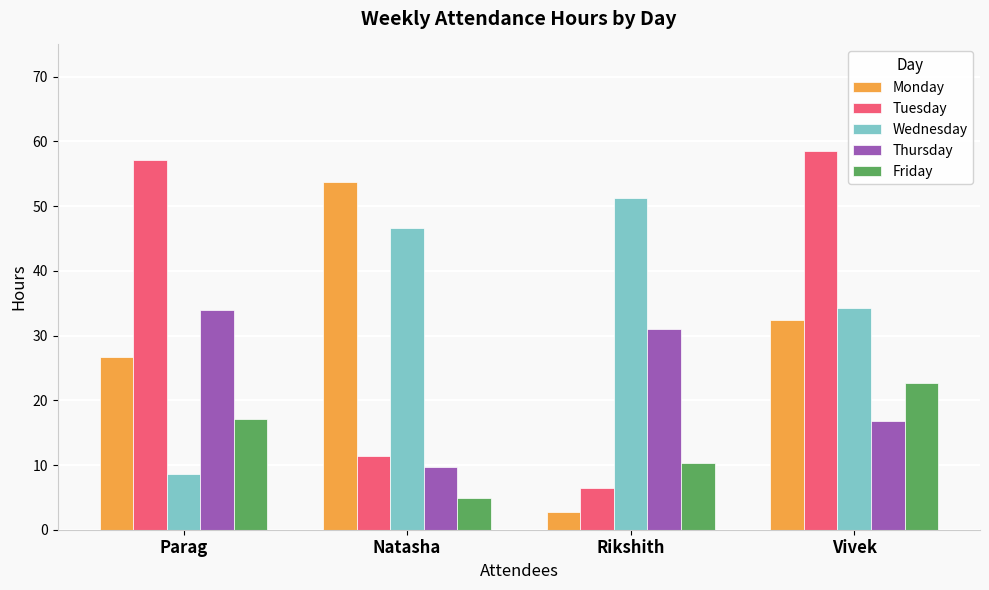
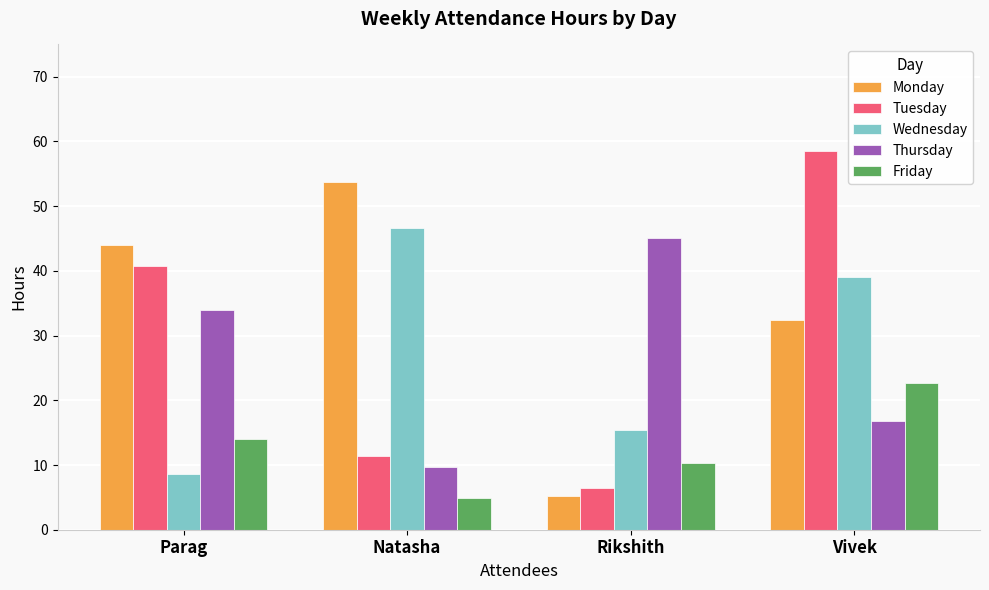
Monday, Parag: 27 -> 44
Tuesday, Parag: 57 -> 41
Friday, Parag: 17 -> 14
Monday, Rikshith: 3 -> 5
Wednesday, Rikshith: 51 -> 15
Thursday, Rikshith: 31 -> 45
Wednesday, Vivek: 34 -> 39
